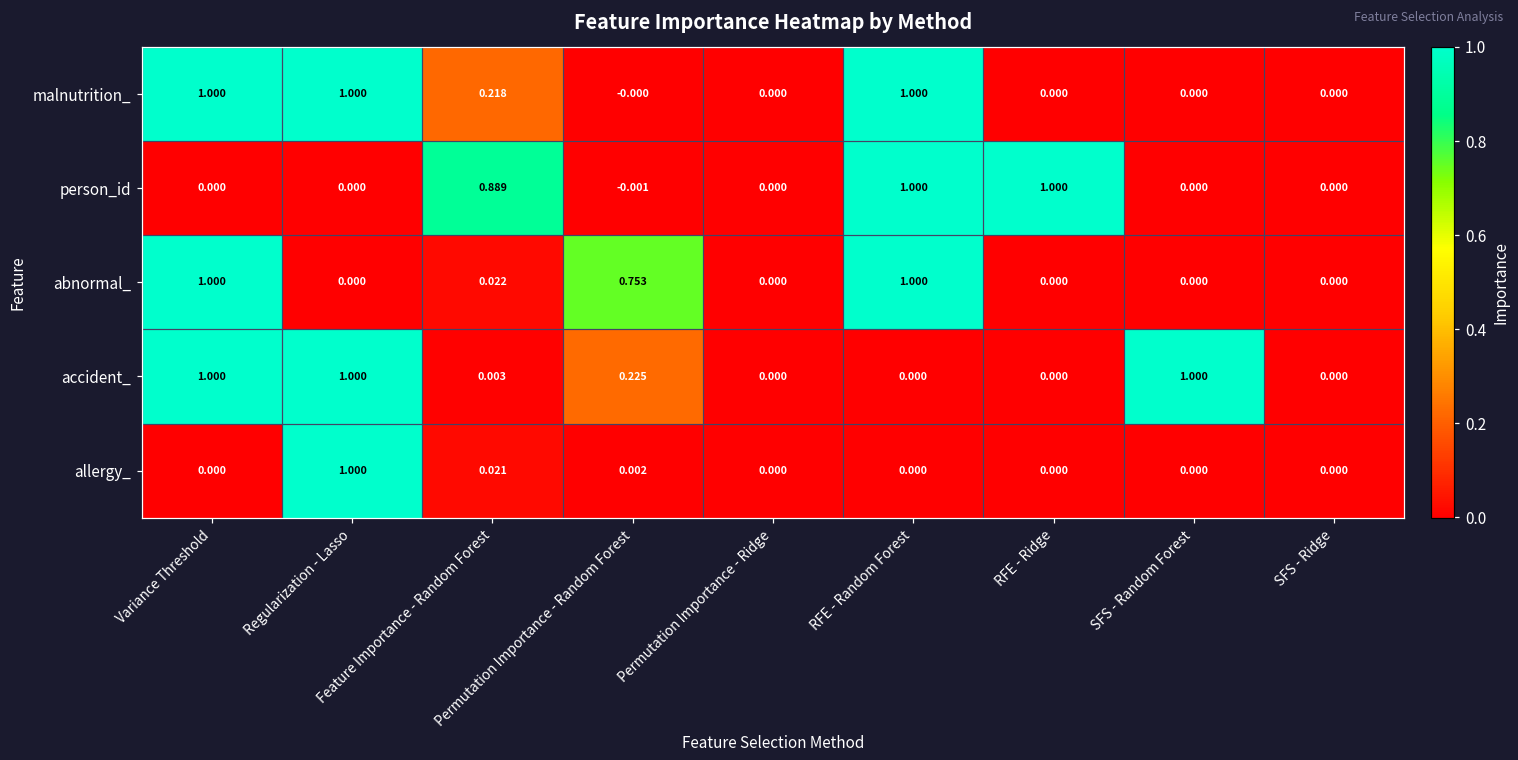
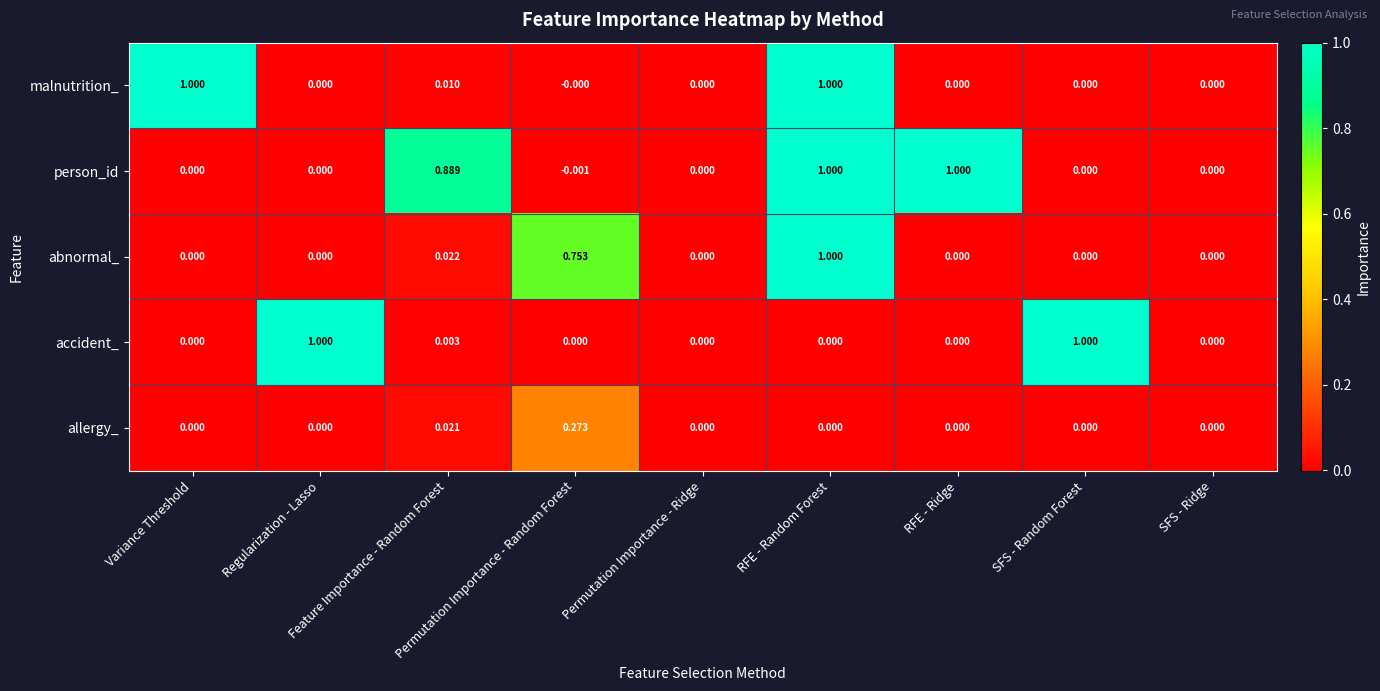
malnutrition_, Regularization - Lasso: 1.000 -> 0.000
malnutrition_, Feature Importance - Random Forest: 0.218 -> 0.010
abnormal_, Variance Threshold: 1.000 -> 0.000
accident_, Variance Threshold: 1.000 -> 0.000
accident_, Permutation Importance - Random Forest: 0.225 -> 0.000
allergy_, Regularization - Lasso: 1.000 -> 0.000
allergy_, Permutation Importance - Random Forest: 0.002 -> 0.273
